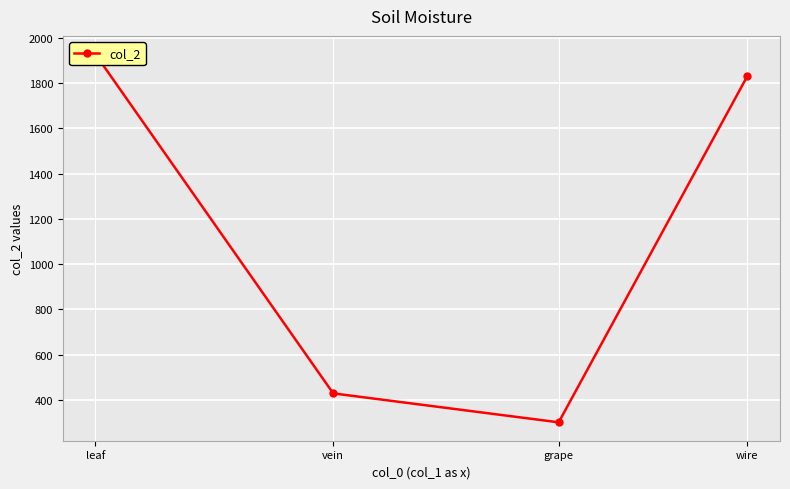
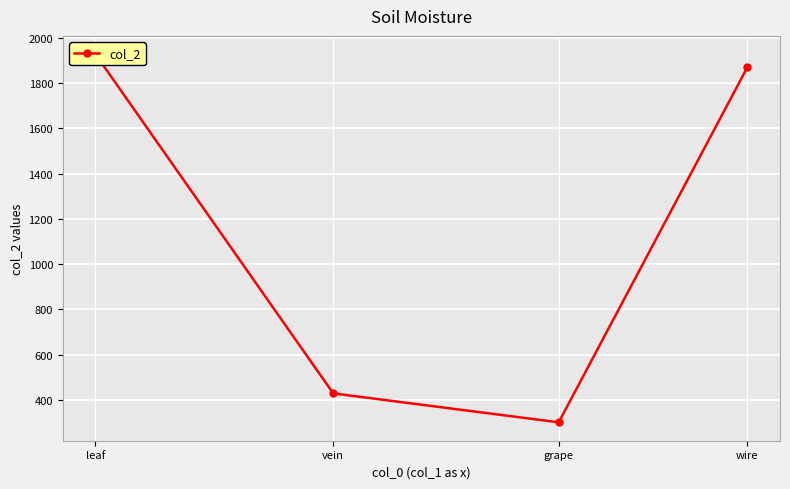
wire: 1830 -> 1870
